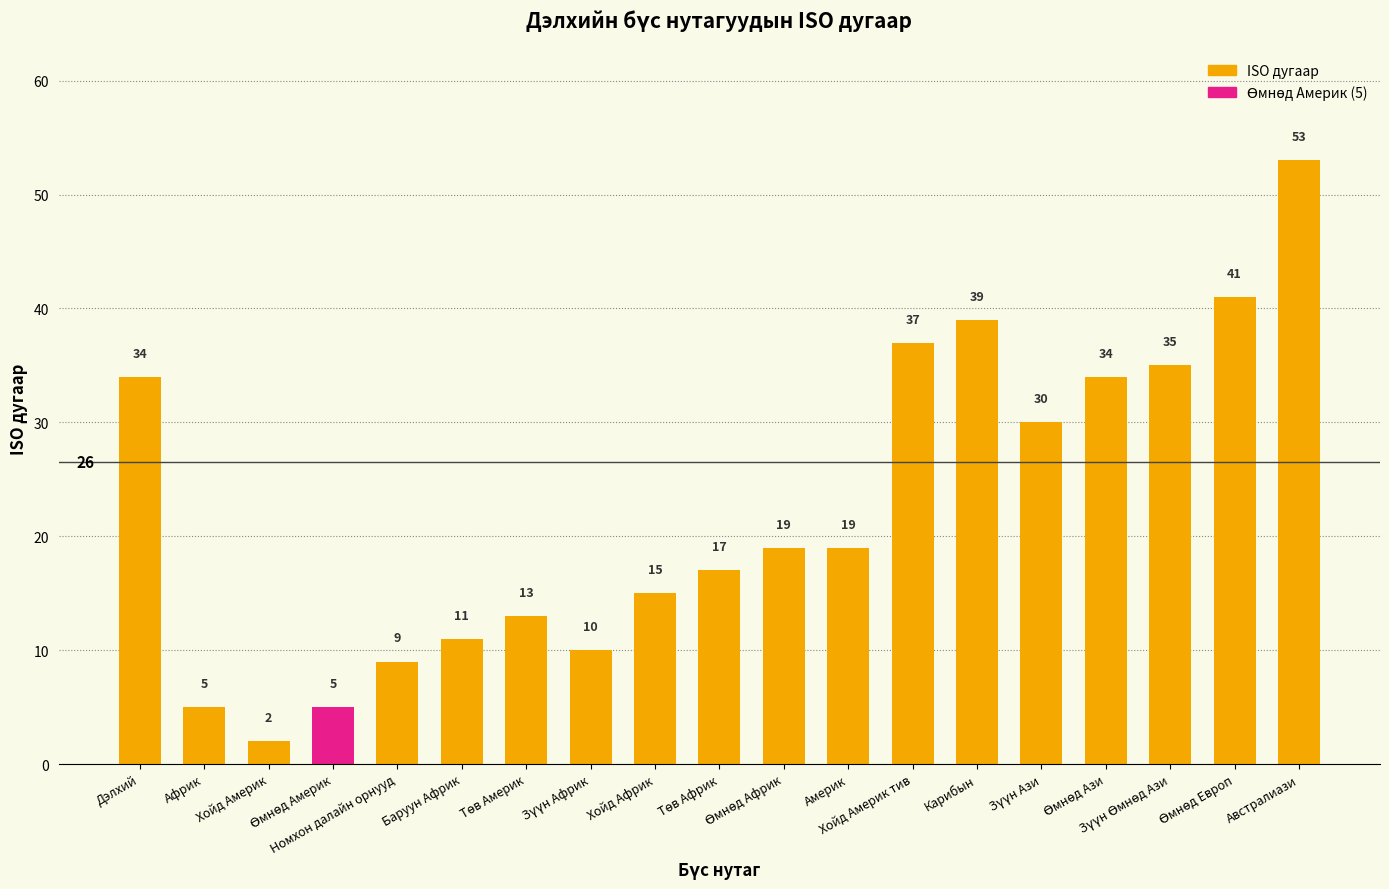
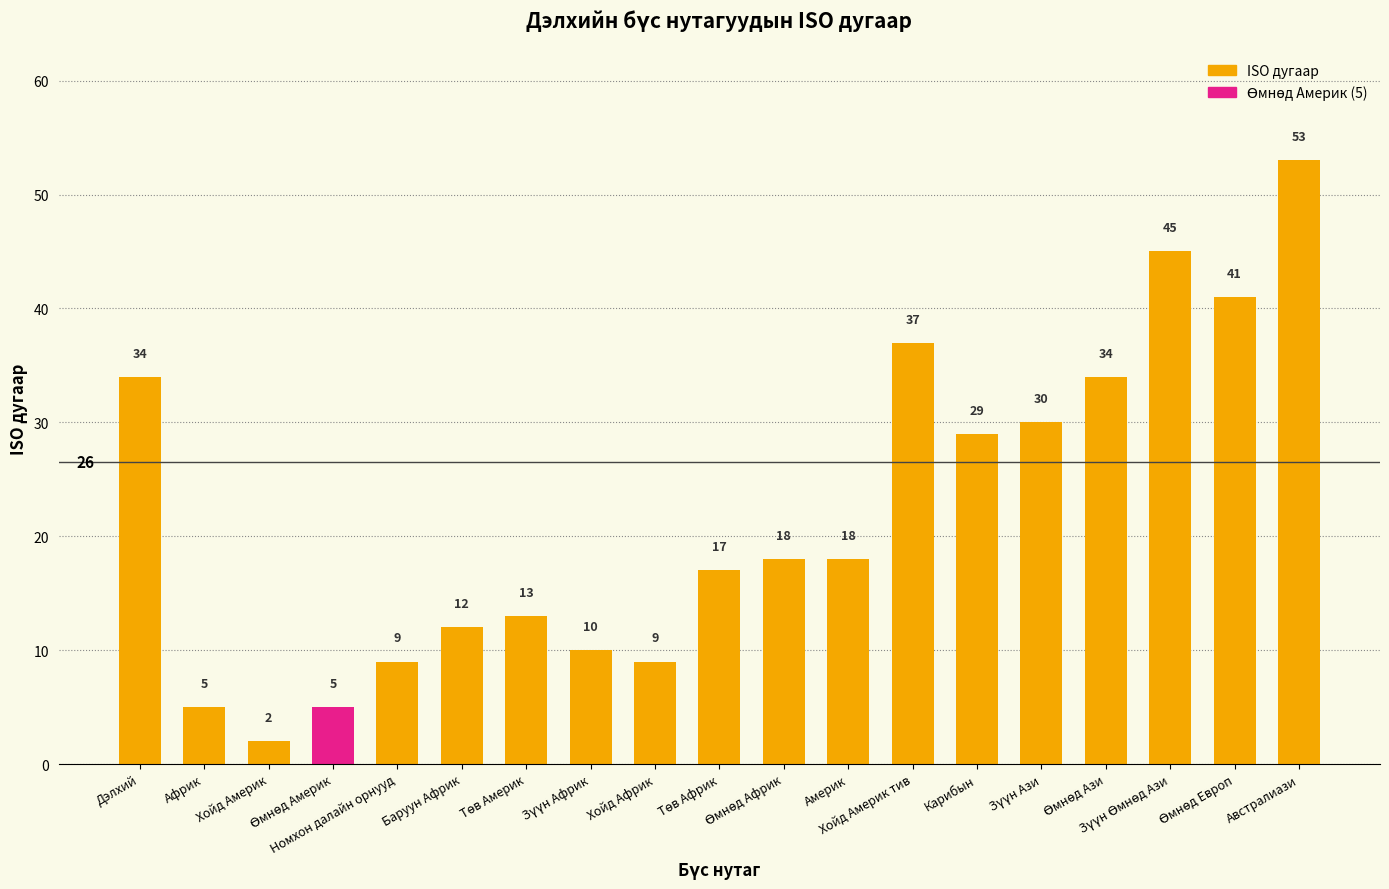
Баруун Африк: 11 -> 12
Хойд Африк: 15 -> 9
Өмнөд Африк: 19 -> 18
Америк: 19 -> 18
Карибын: 39 -> 29
Зүүн Өмнөд Ази: 35 -> 45
